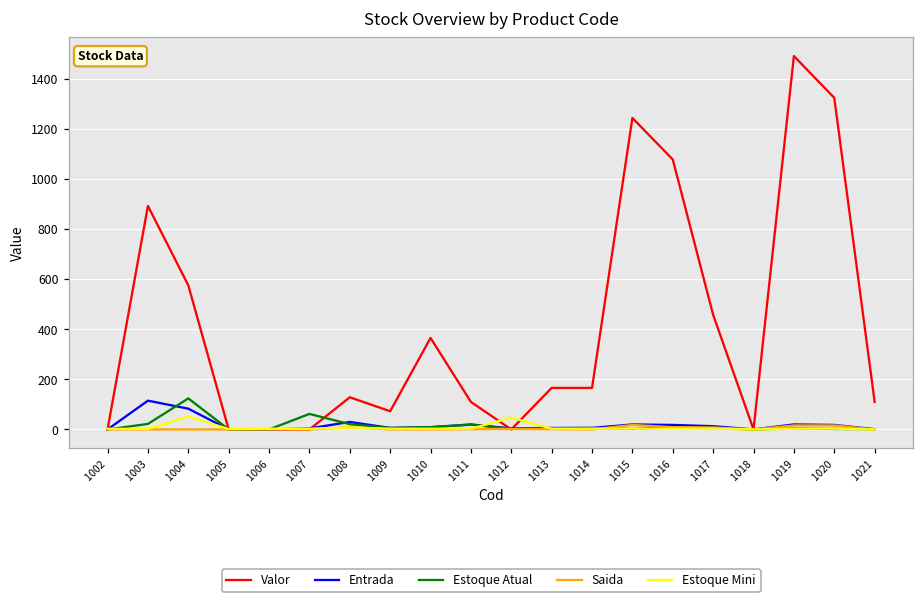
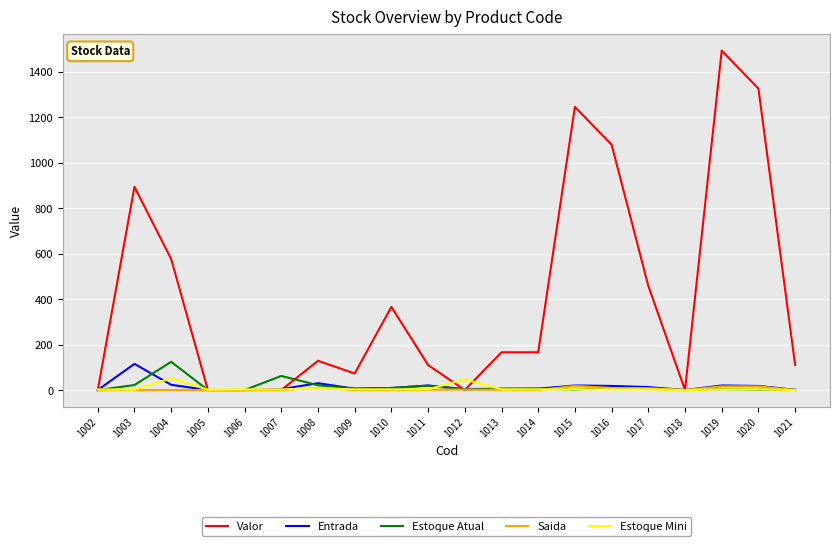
Entrada, 1004: 80 -> 20
